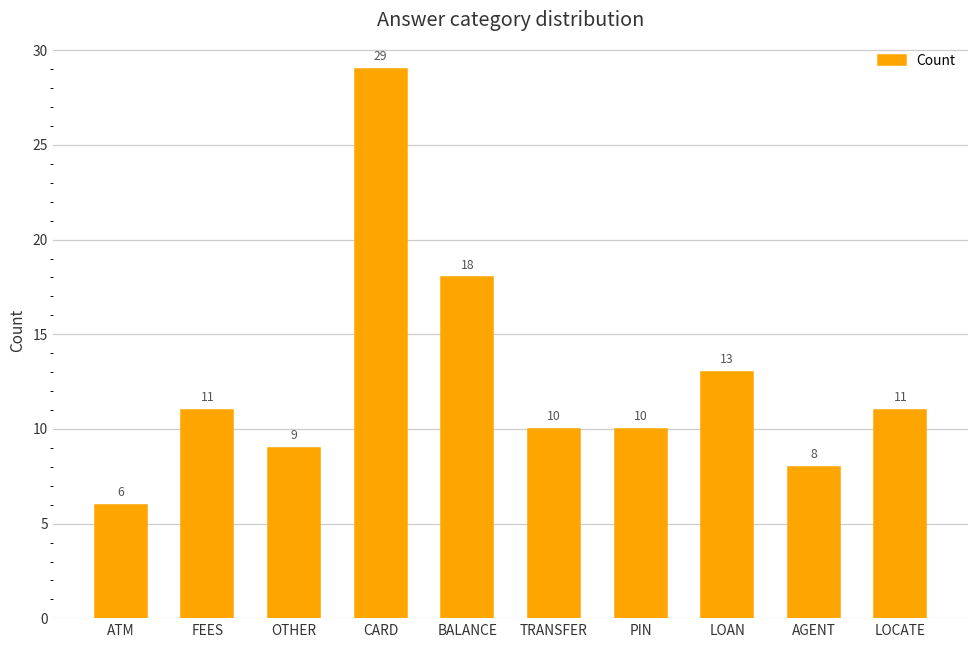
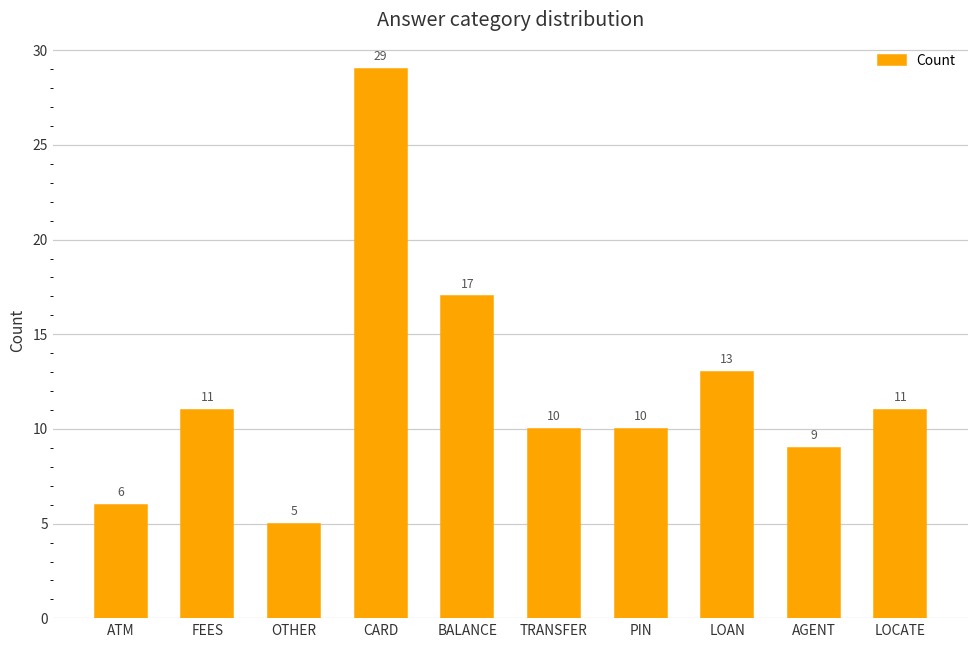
OTHER: 9 -> 5
BALANCE: 18 -> 17
AGENT: 8 -> 9
